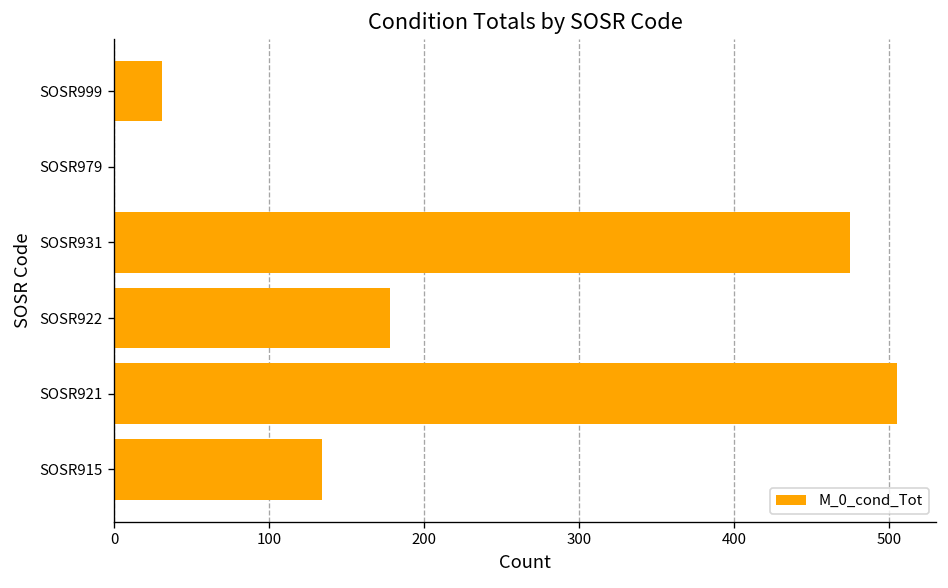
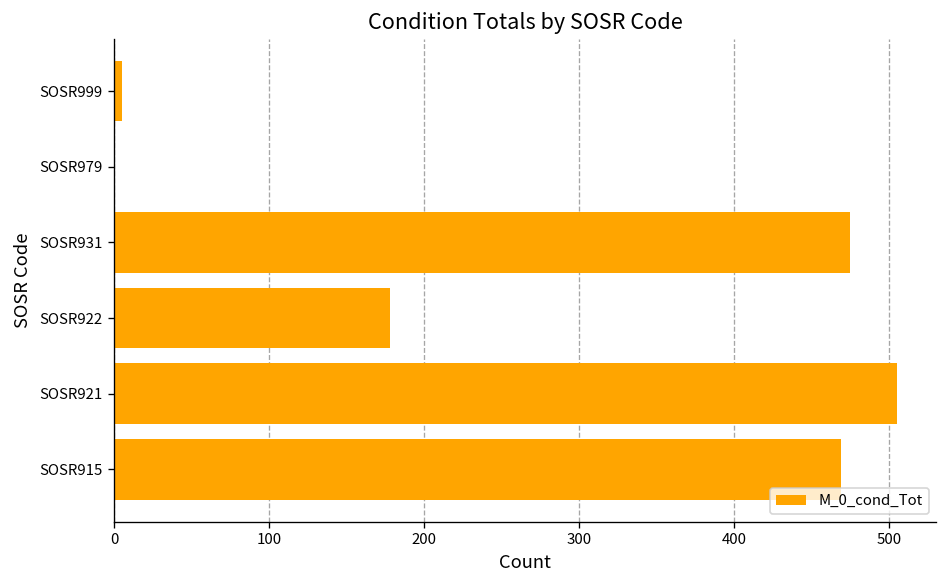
SOSR999: 31 -> 5
SOSR915: 134 -> 469
